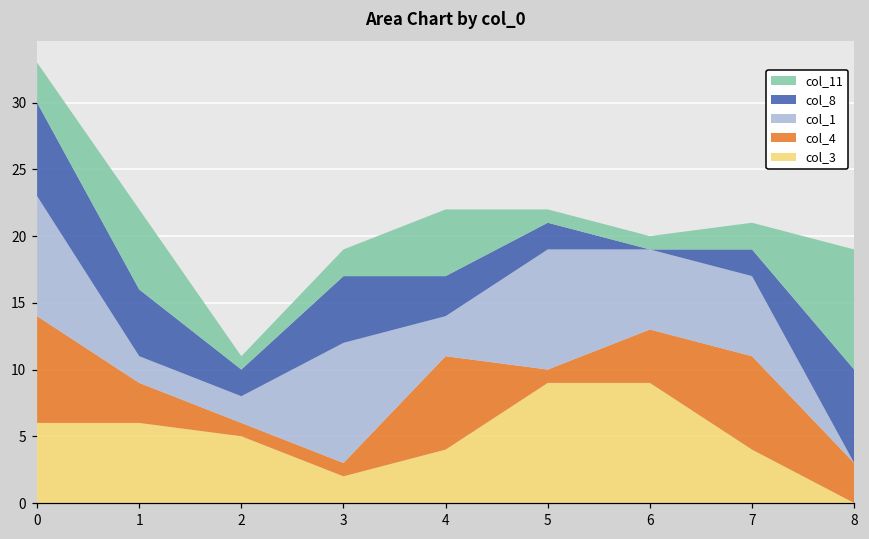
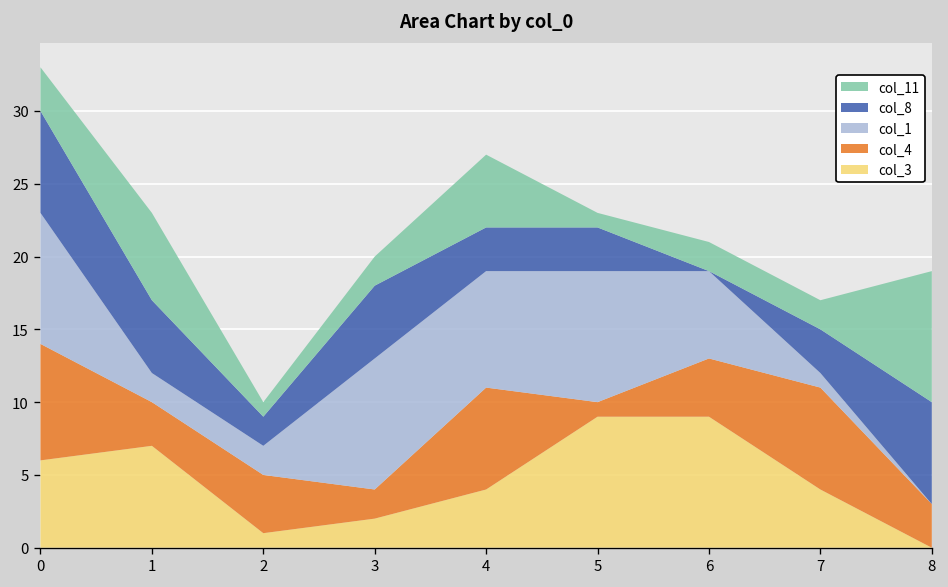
col_3, 1: 6 -> 7
col_3, 2: 5 -> 1
col_4, 2: 1 -> 4
col_4, 3: 1 -> 2
col_1, 4: 3 -> 8
col_8, 5: 2 -> 3
col_11, 6: 1 -> 2
col_1, 7: 6 -> 1
col_8, 7: 2 -> 3
